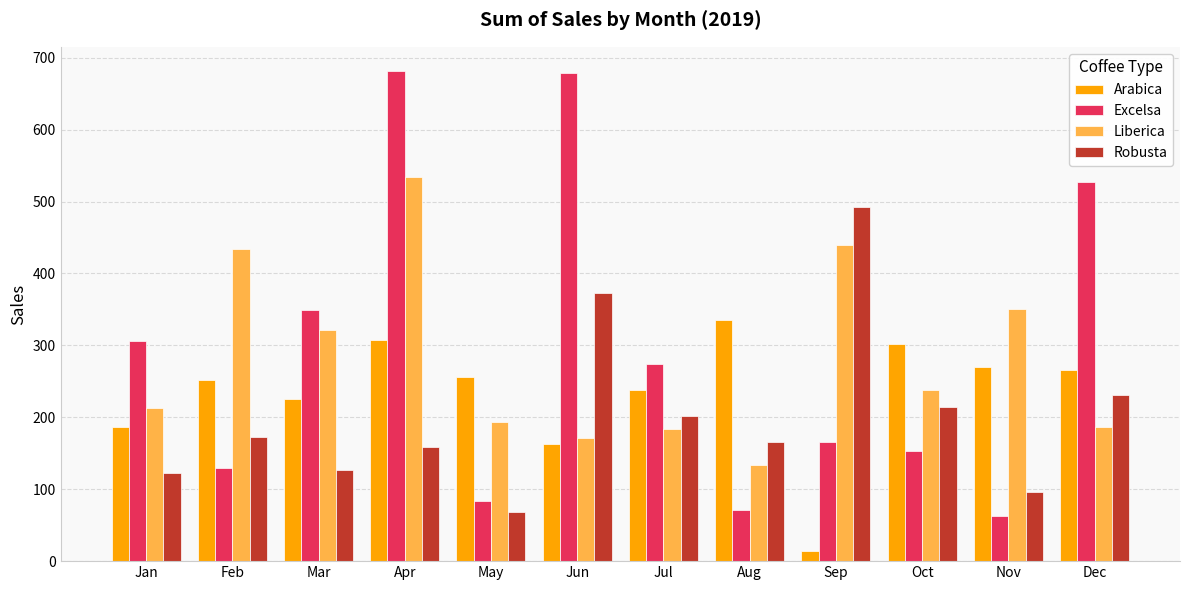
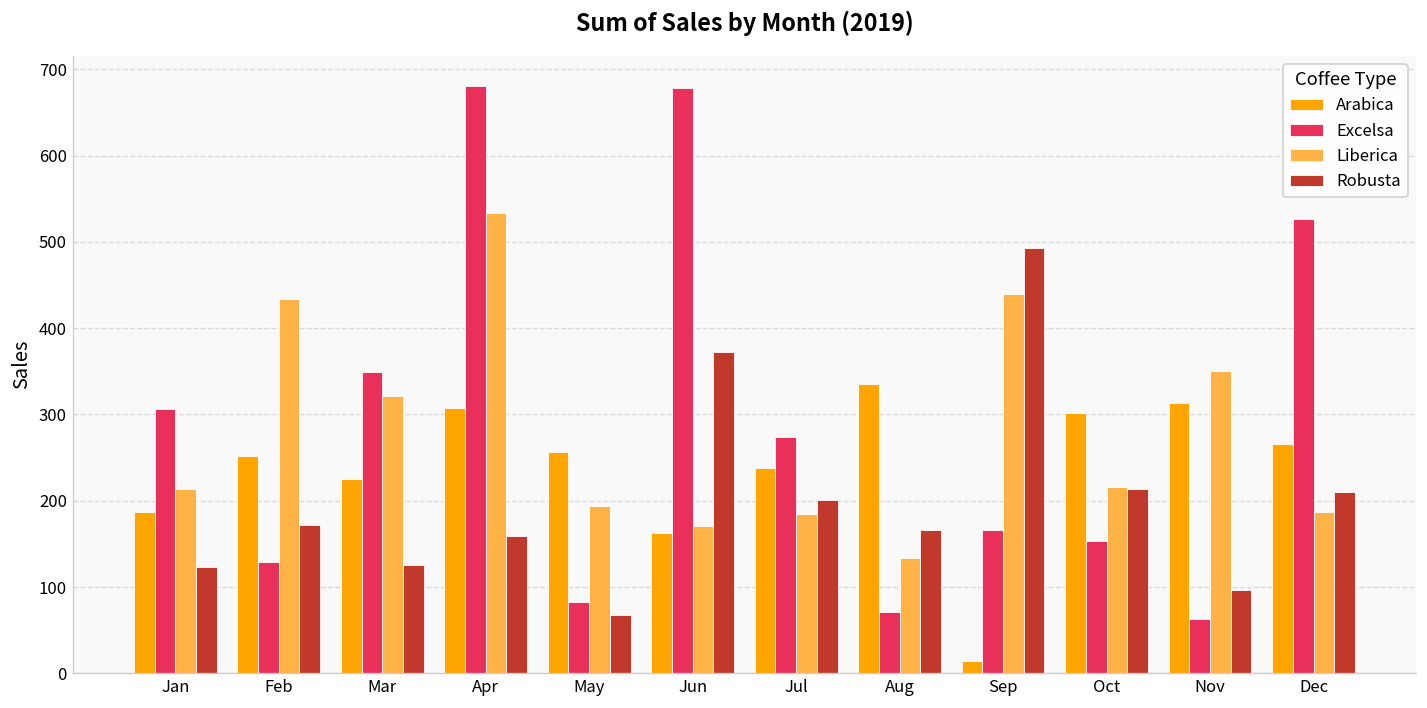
Liberica, Oct: 240 -> 220
Arabica, Nov: 270 -> 310
Robusta, Dec: 230 -> 210
